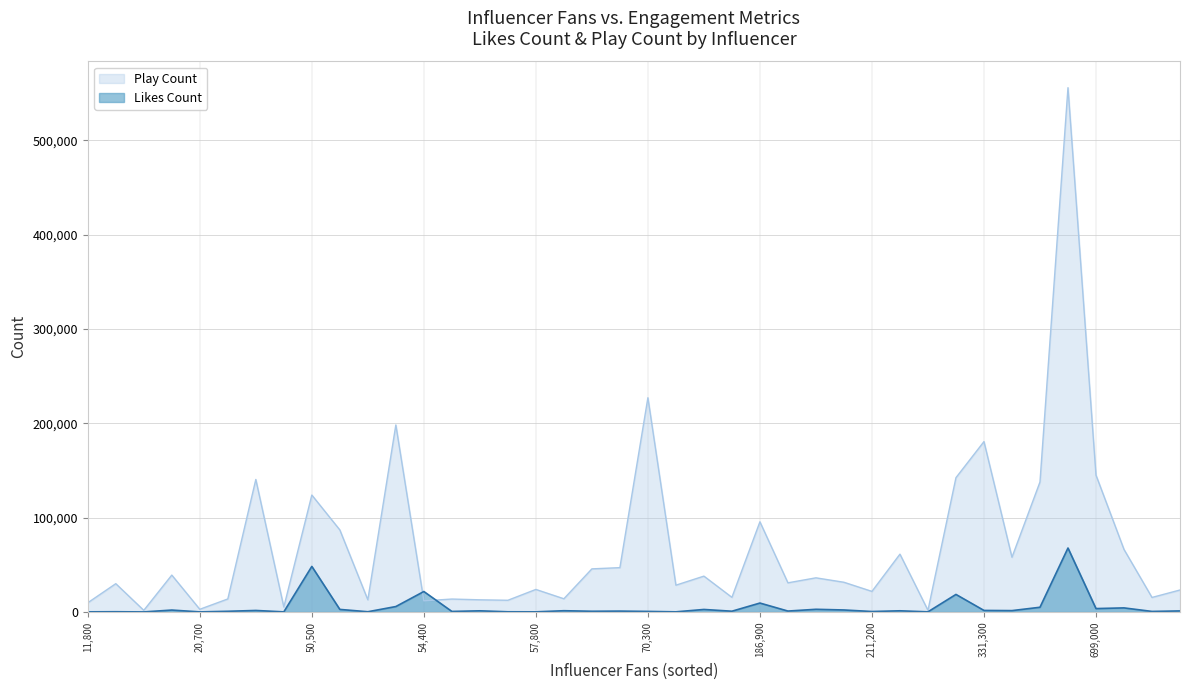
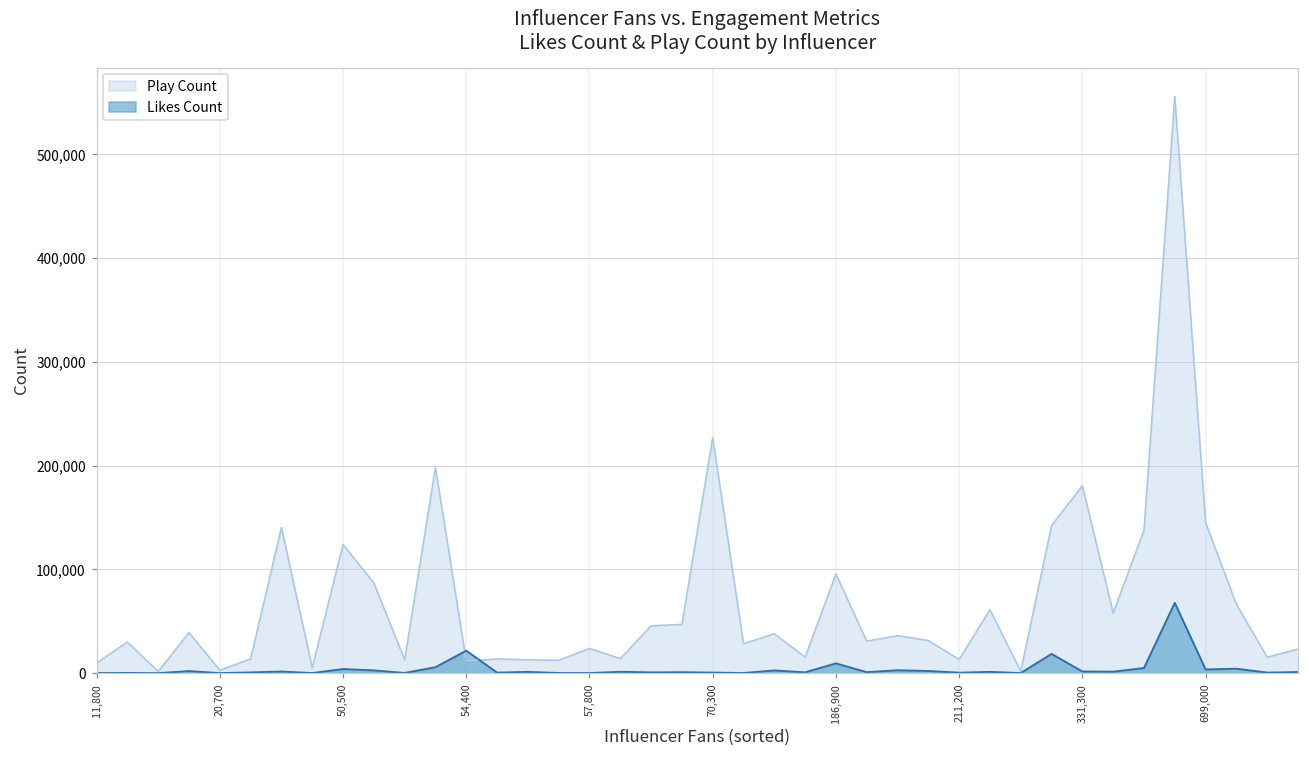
Likes Count, 50,500: 50,000 -> 0
Play Count, 211,200: 20,000 -> 10,000
